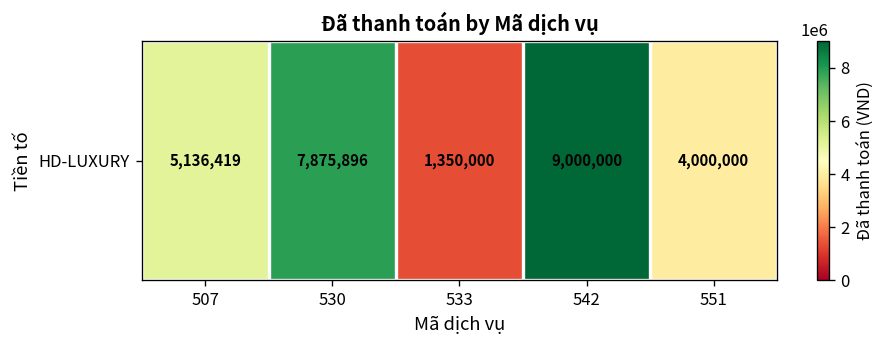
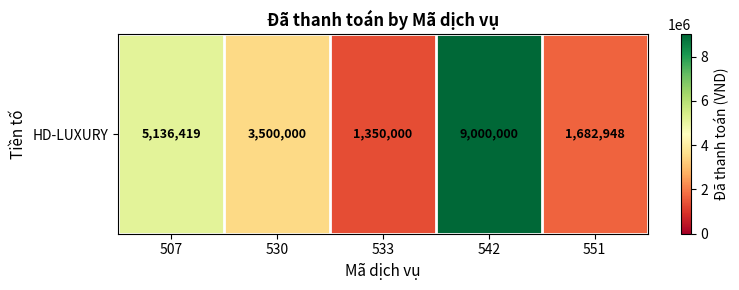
HD-LUXURY, 530: 7,875,896 -> 3,500,000
HD-LUXURY, 551: 4,000,000 -> 1,682,948
